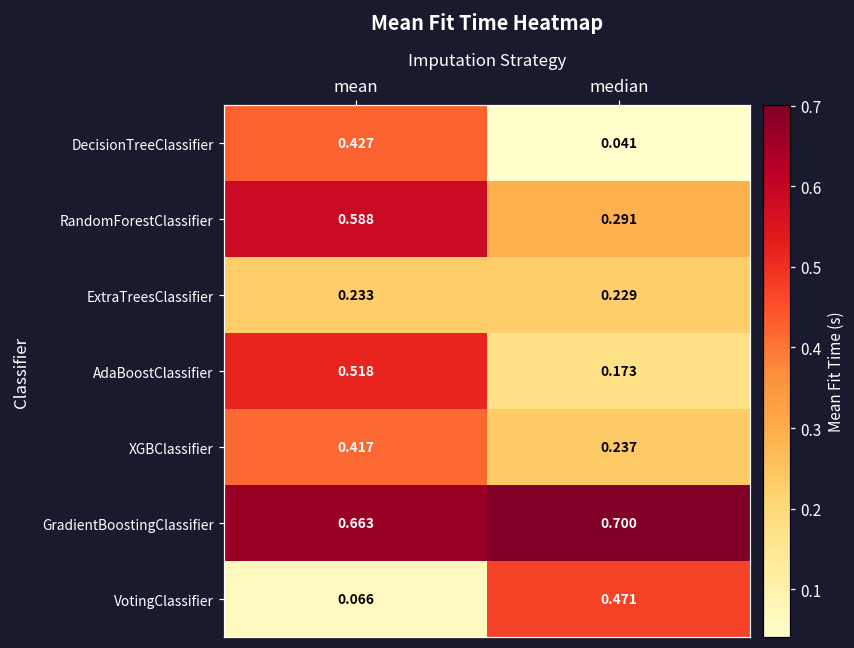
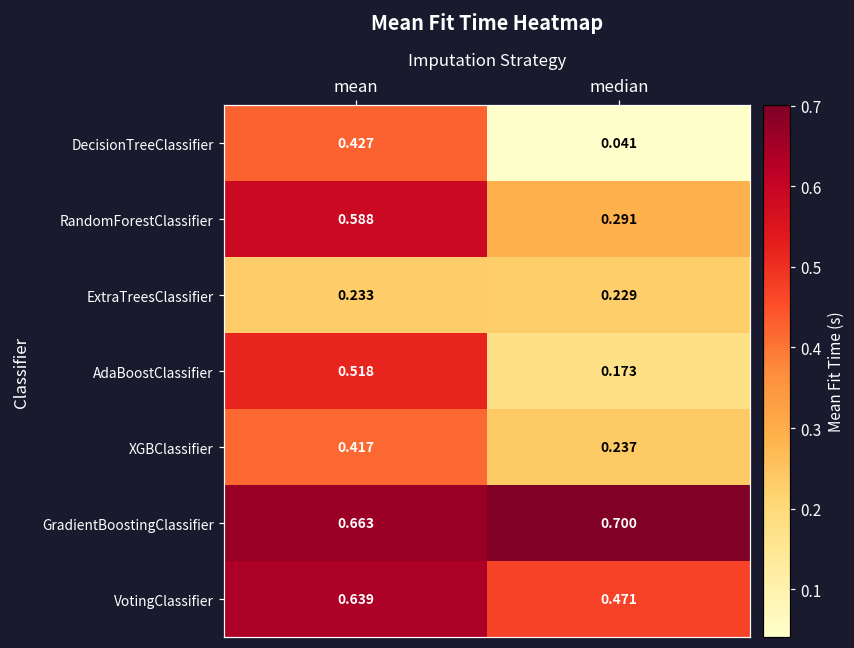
VotingClassifier, mean: 0.066 -> 0.639
